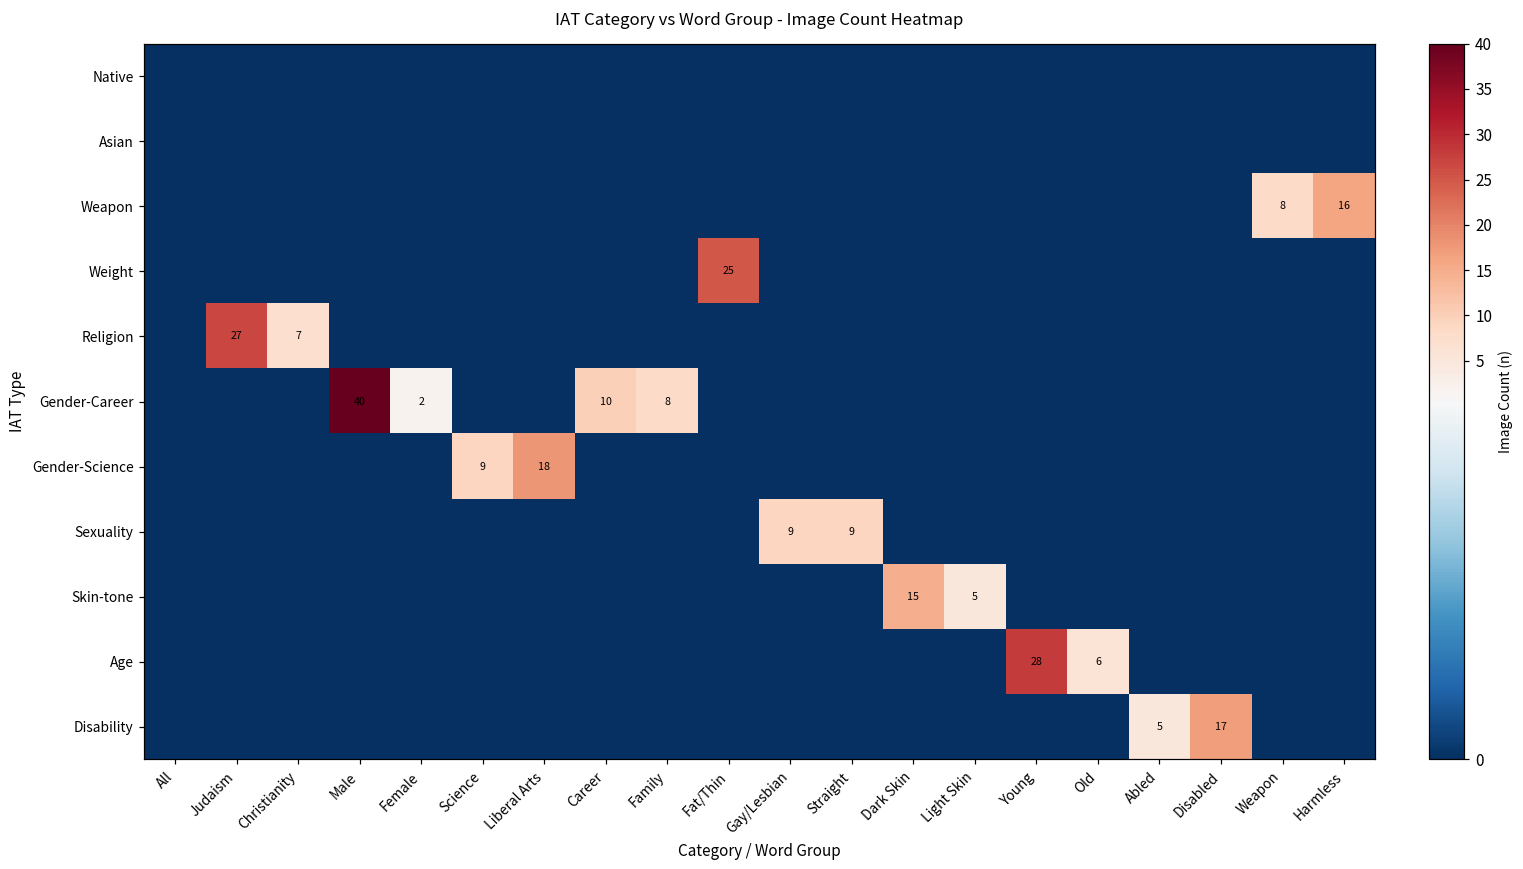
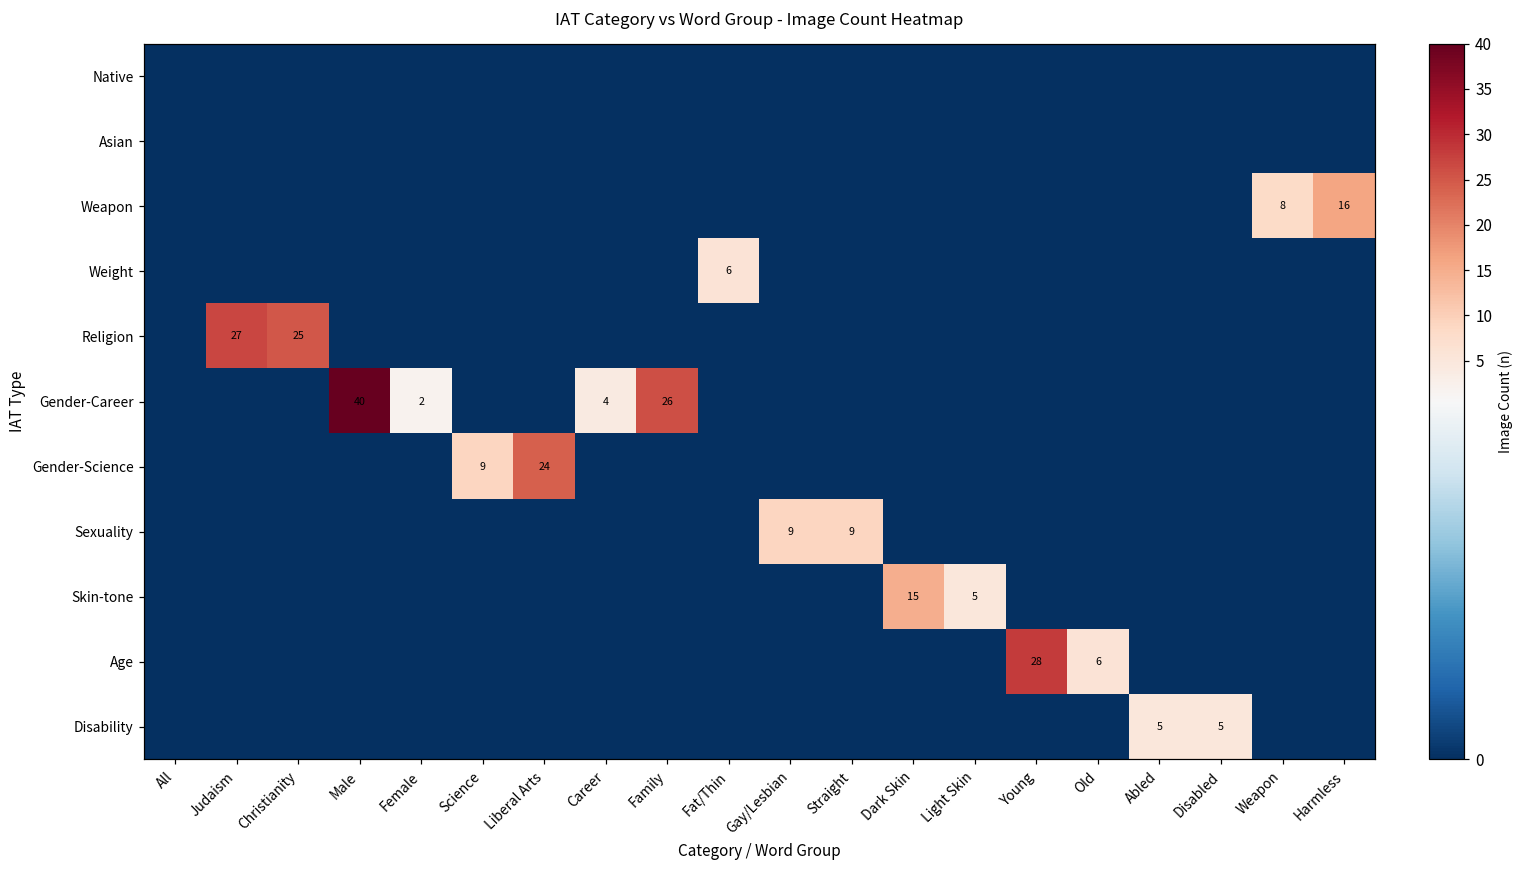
Weight, Fat/Thin: 25 -> 6
Religion, Christianity: 7 -> 25
Gender-Career, Career: 10 -> 4
Gender-Career, Family: 8 -> 26
Gender-Science, Liberal Arts: 18 -> 24
Disability, Disabled: 17 -> 5
